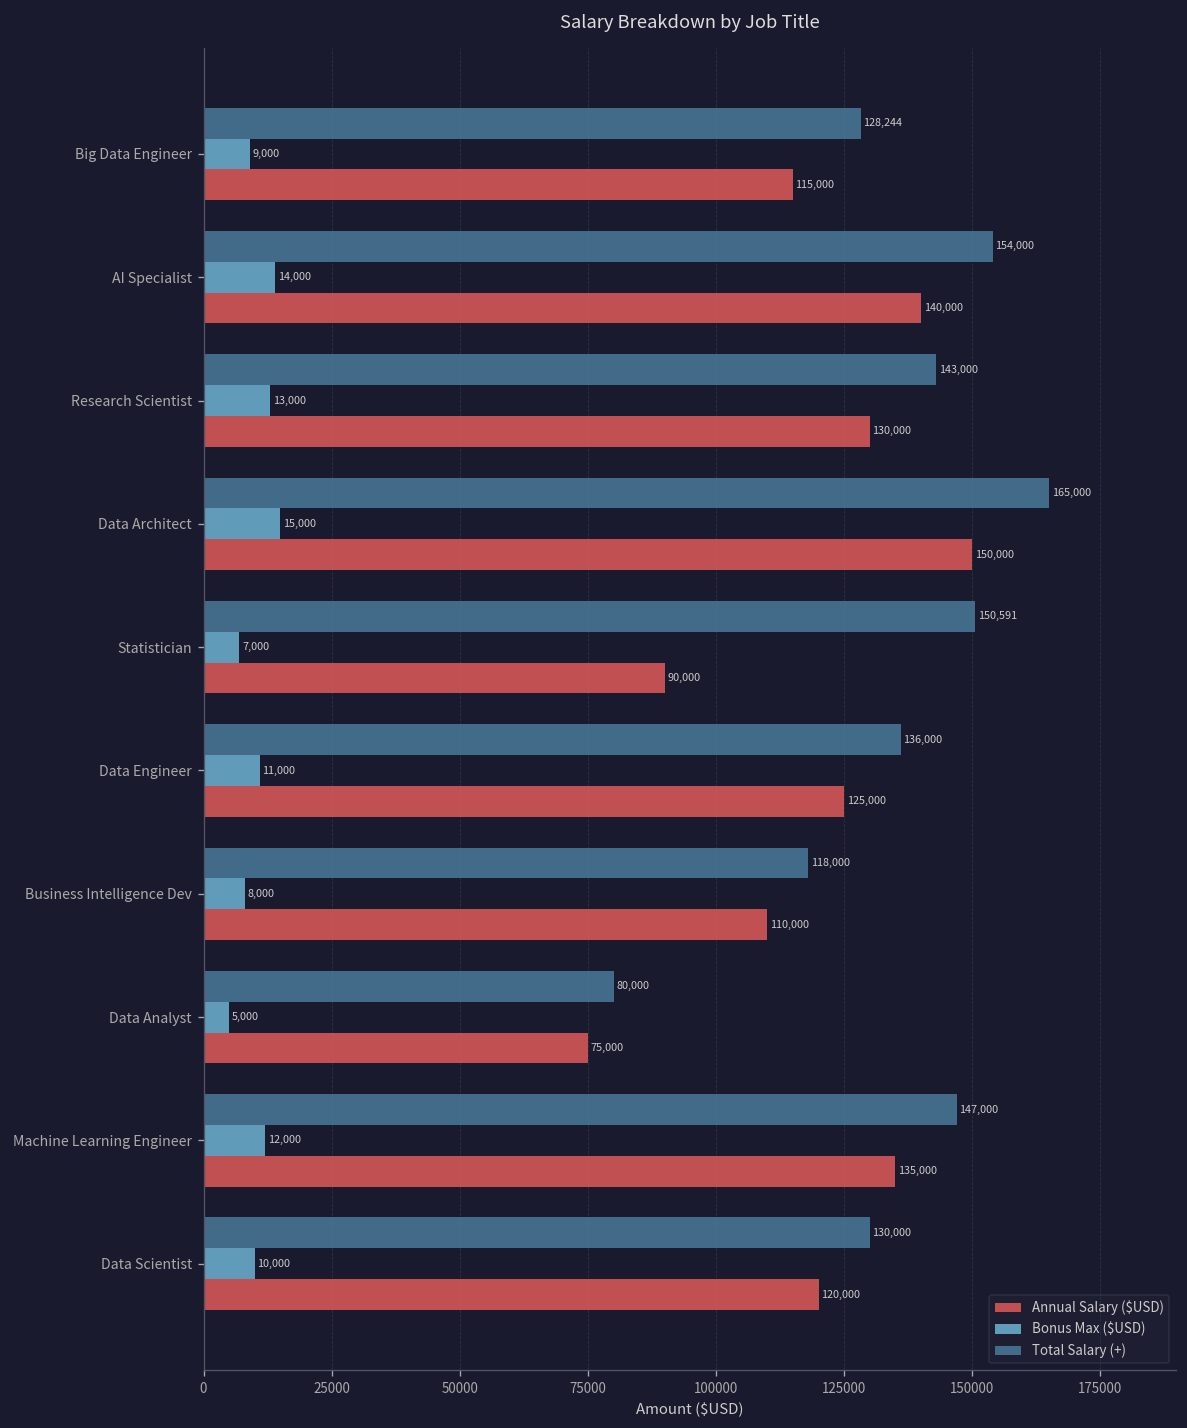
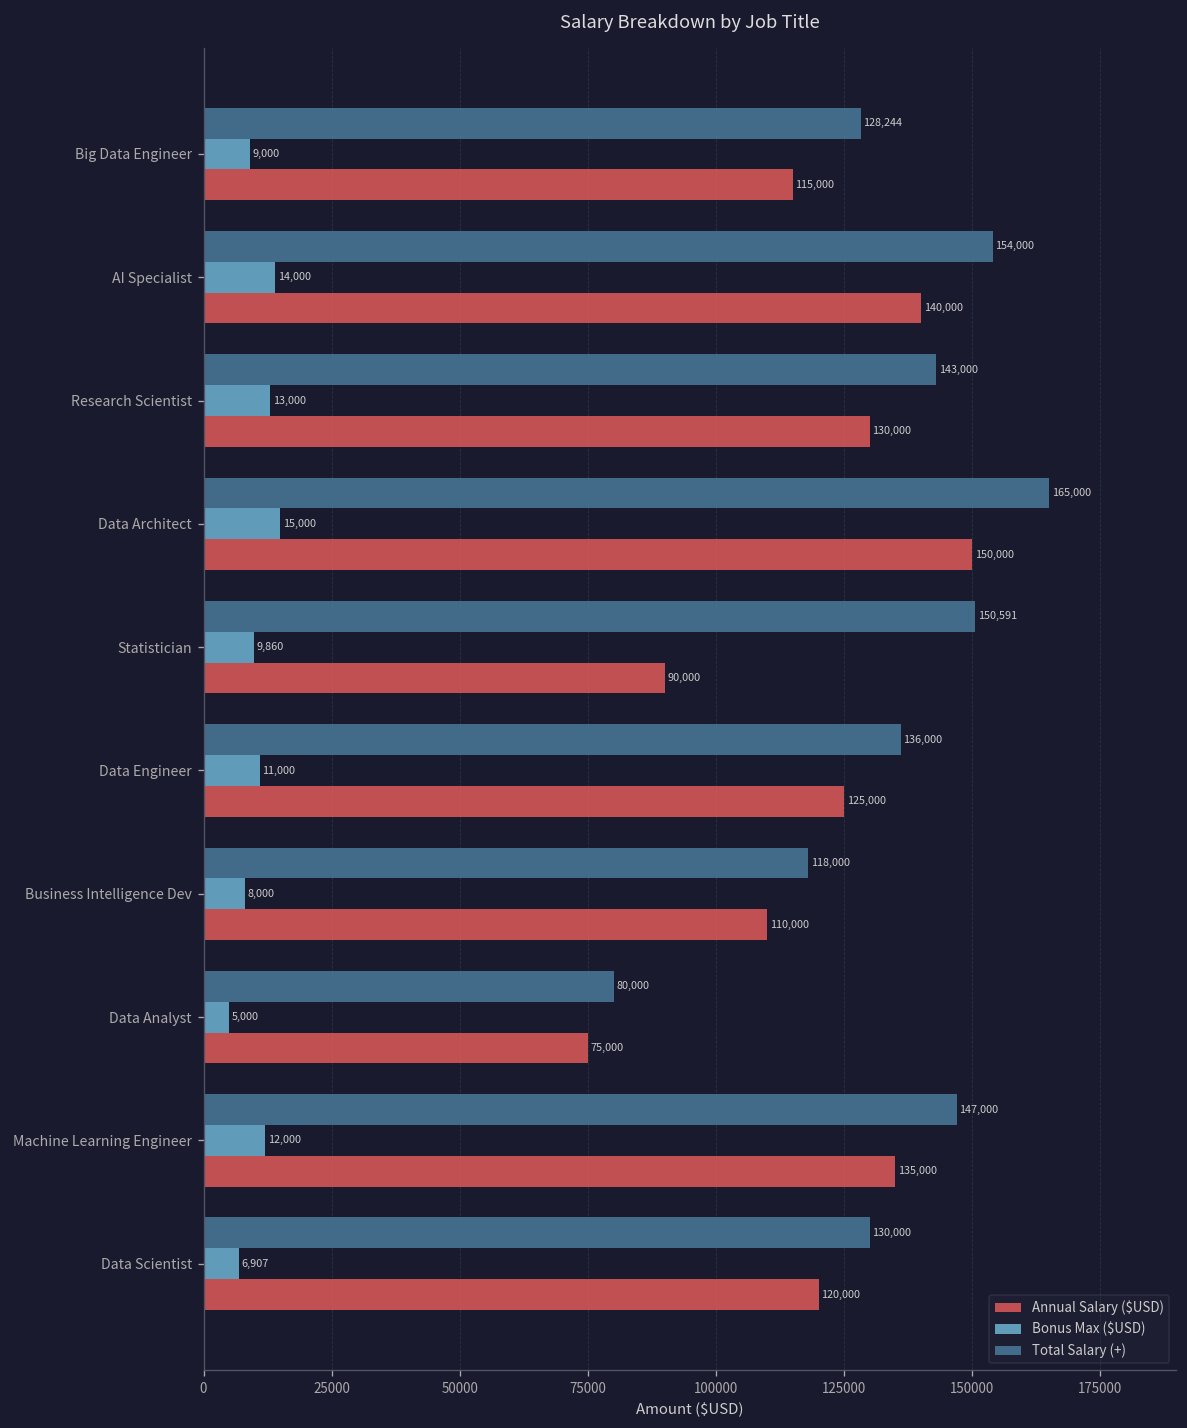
Bonus Max ($USD), Statistician: 7,000 -> 9,860
Bonus Max ($USD), Data Scientist: 10,000 -> 6,907
